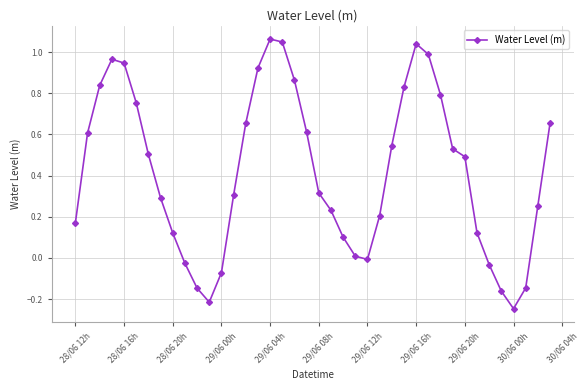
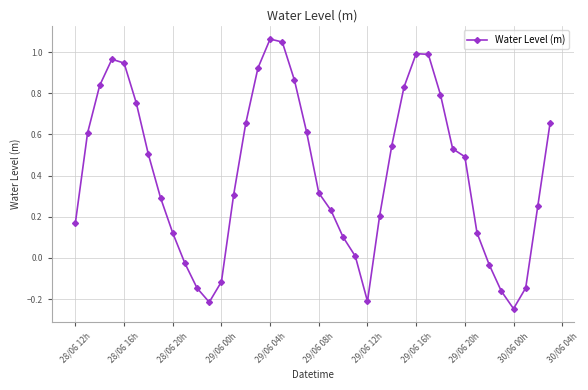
29/06 00h: -0.07 -> -0.12
29/06 12h: -0.01 -> -0.21
29/06 16h: 1.04 -> 0.99
